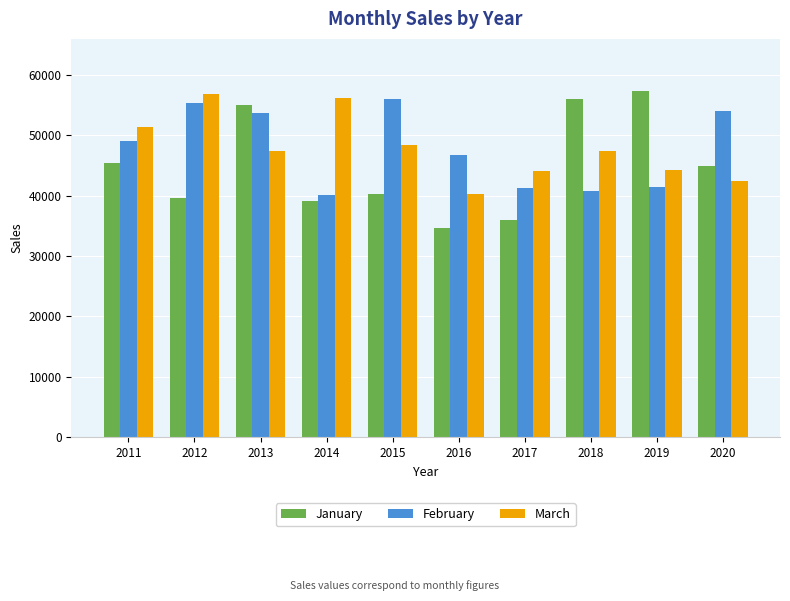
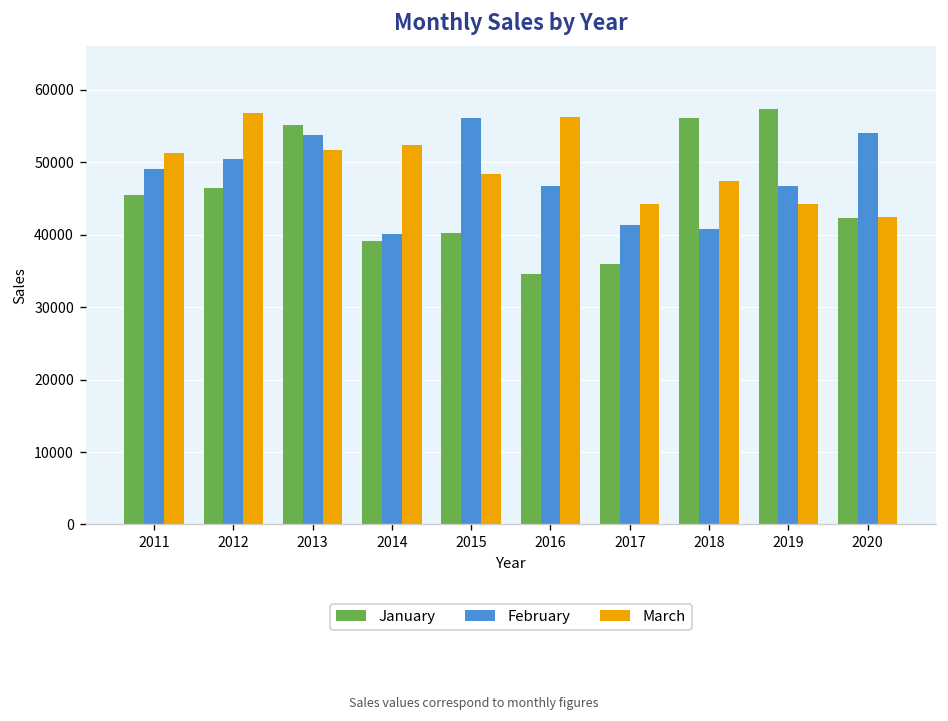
January, 2012: 40000 -> 46000
February, 2012: 55000 -> 50000
March, 2013: 47000 -> 52000
March, 2014: 56000 -> 52000
March, 2016: 40000 -> 56000
February, 2019: 41000 -> 47000
January, 2020: 45000 -> 42000
